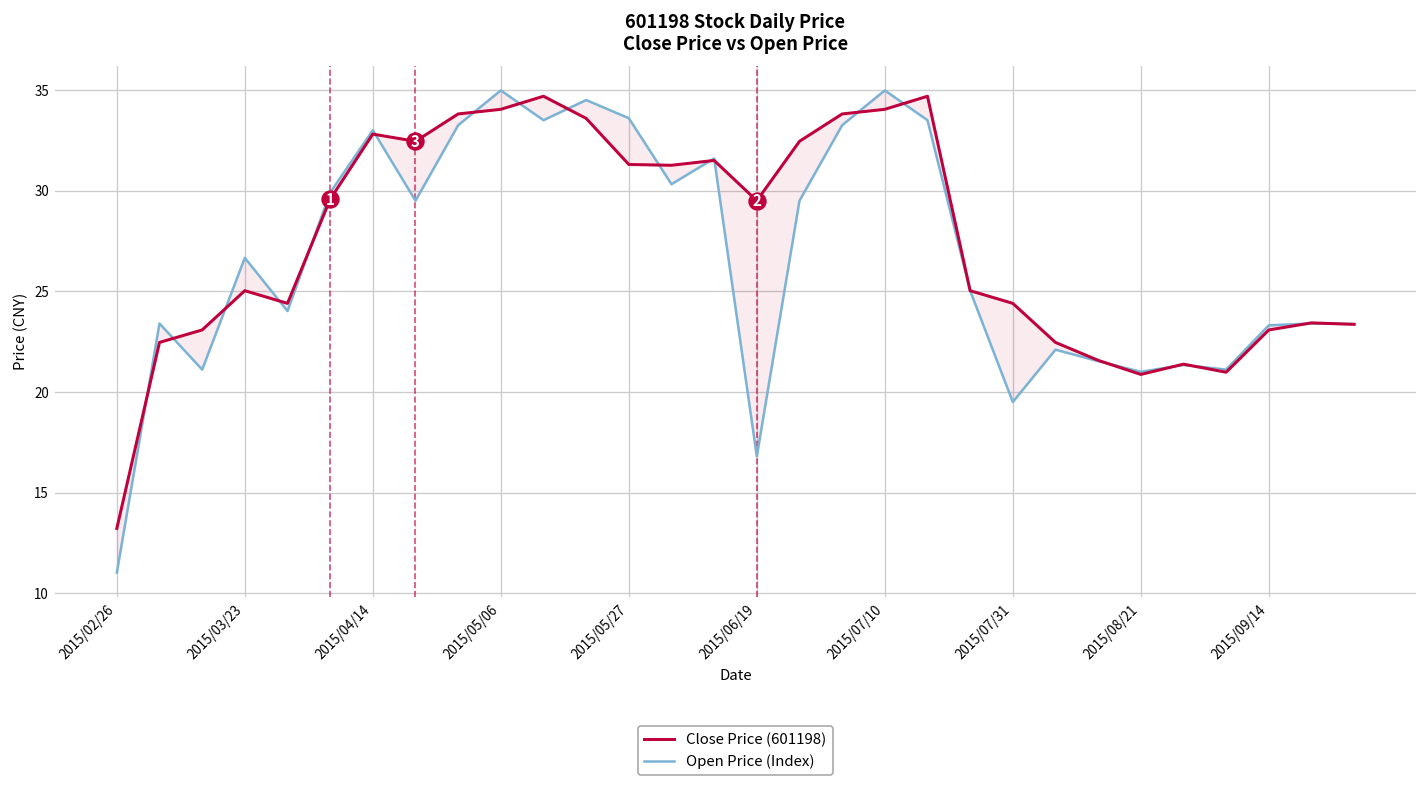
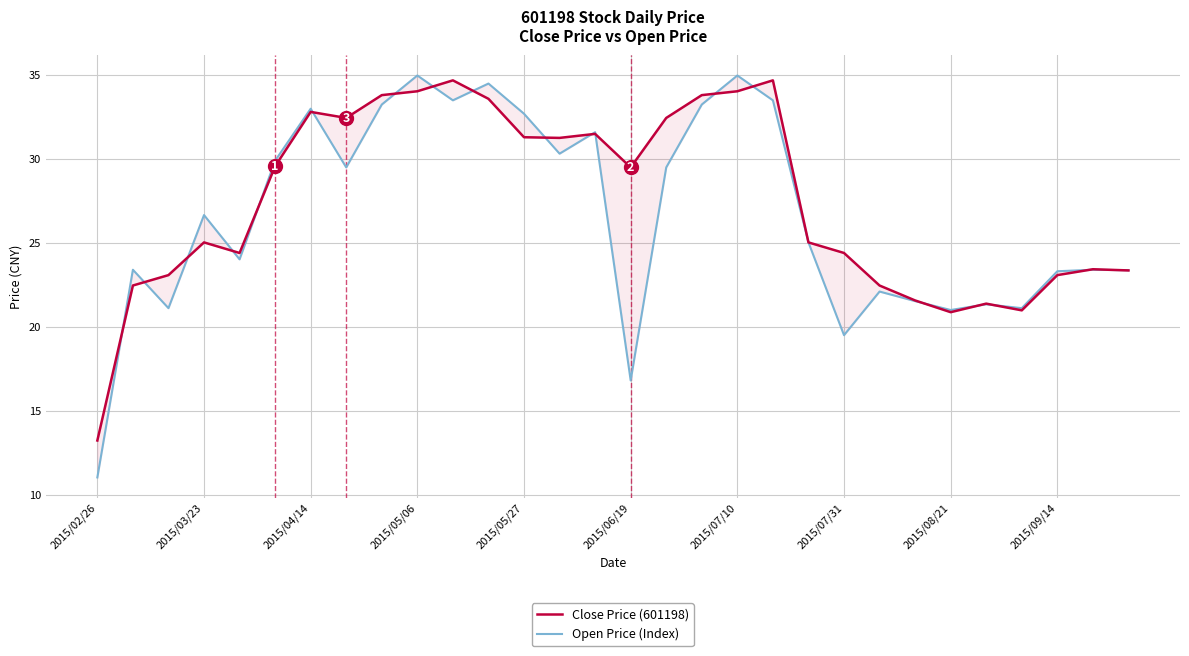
Open Price (Index), 2015/05/27: 33.6 -> 32.7
